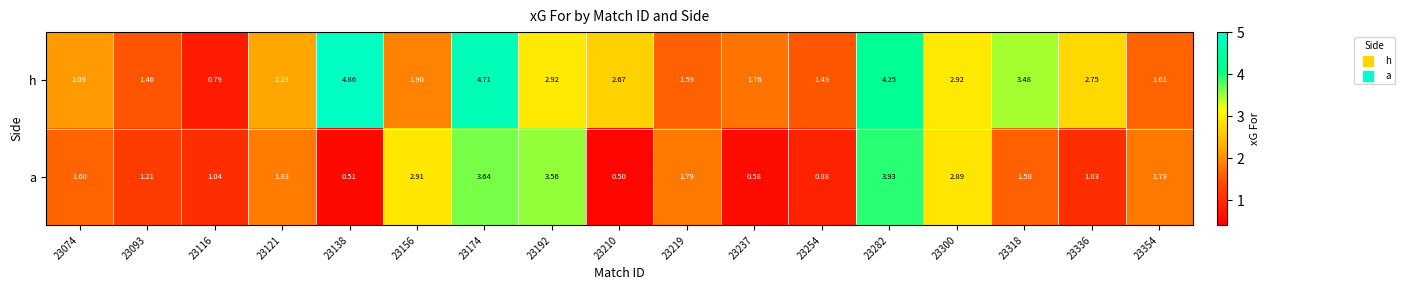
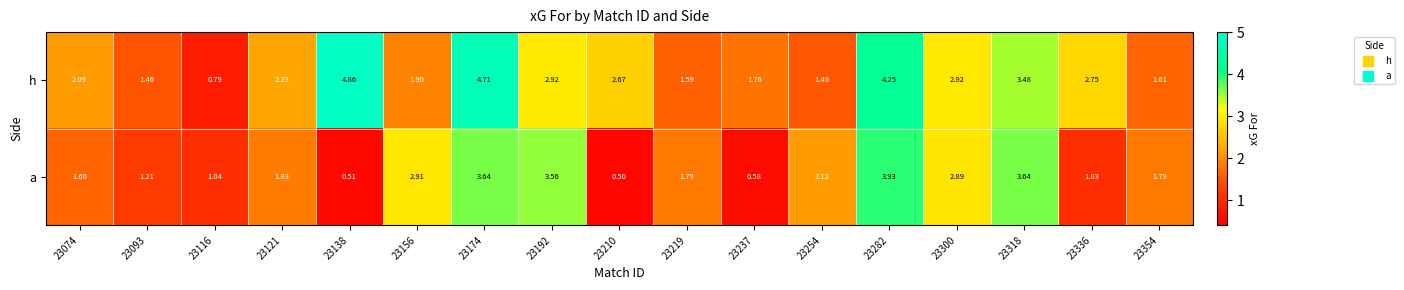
a, 23254: 0.88 -> 2.12
a, 23318: 1.58 -> 3.64
